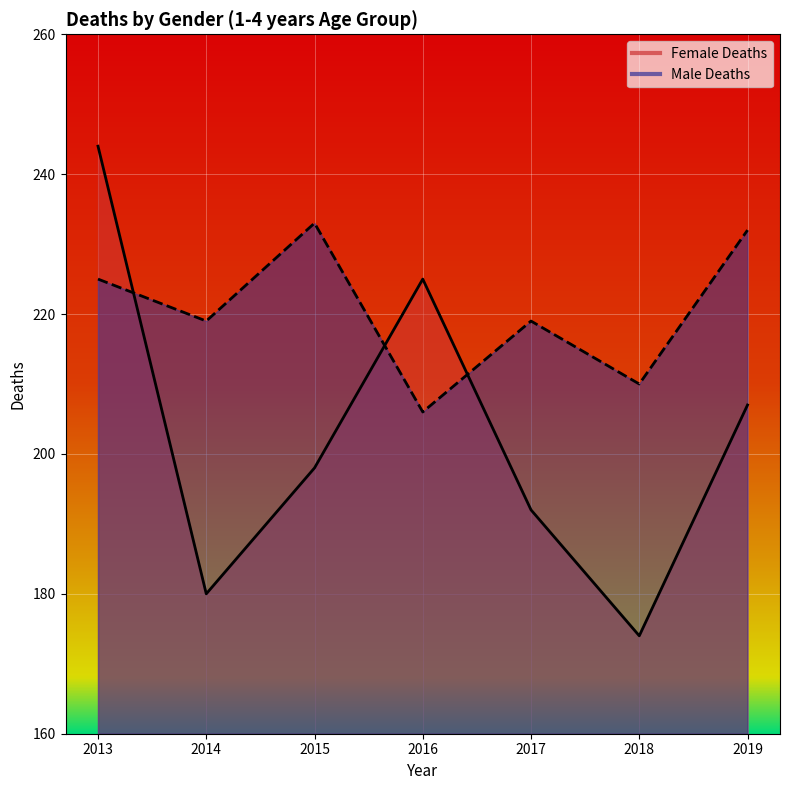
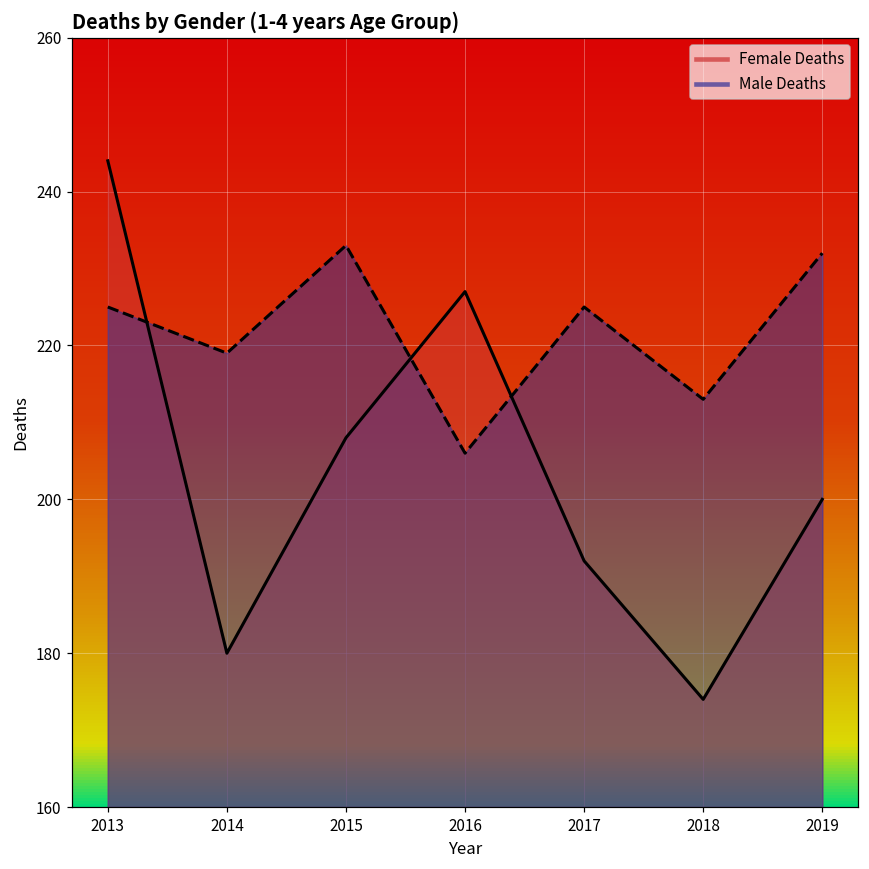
Female Deaths, 2015: 198 -> 208
Female Deaths, 2016: 225 -> 227
Male Deaths, 2017: 219 -> 225
Male Deaths, 2018: 210 -> 213
Female Deaths, 2019: 207 -> 200
